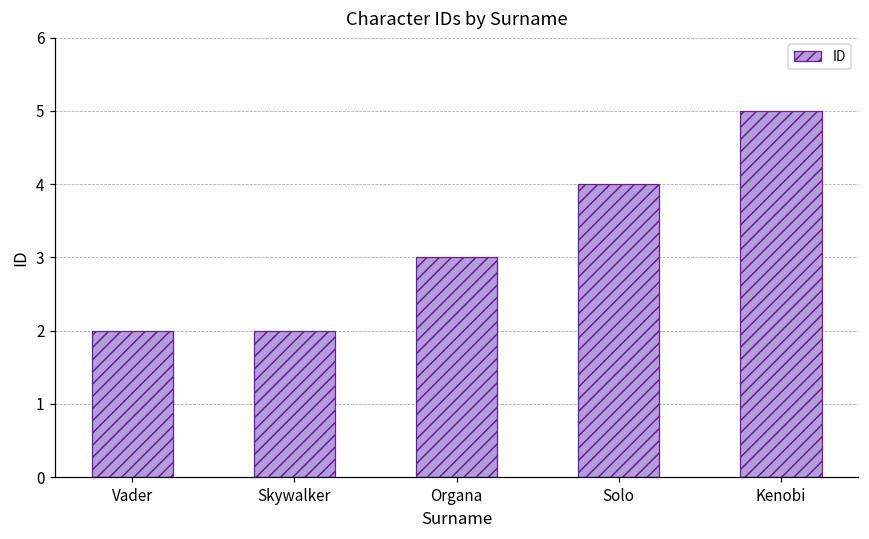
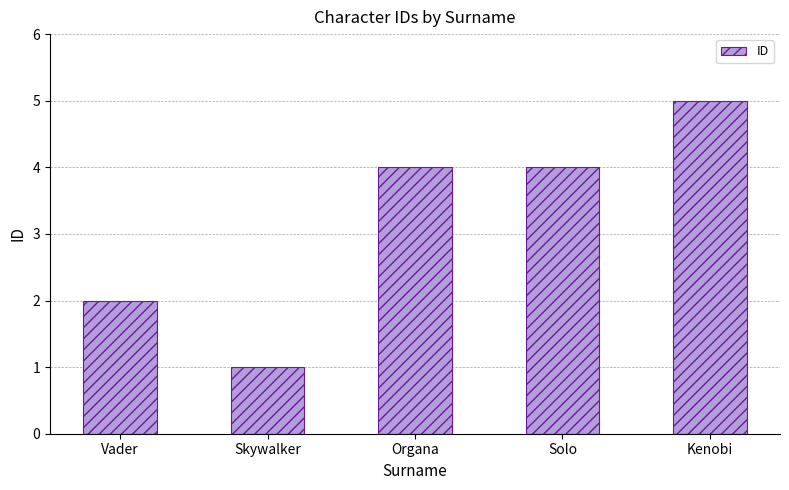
Skywalker: 2 -> 1
Organa: 3 -> 4
